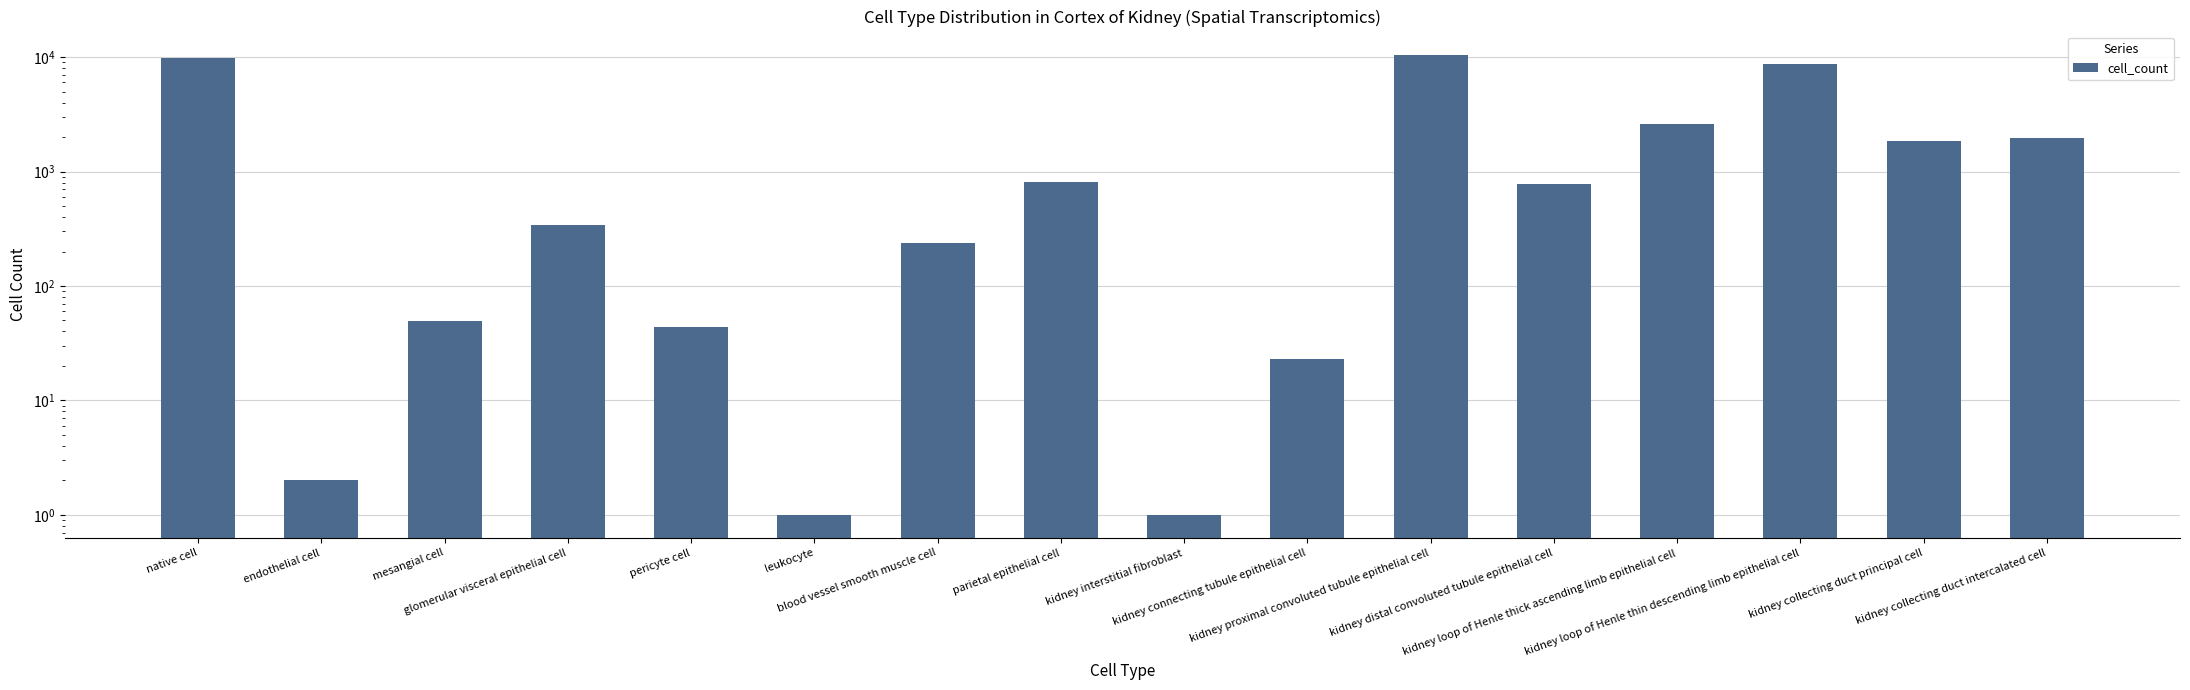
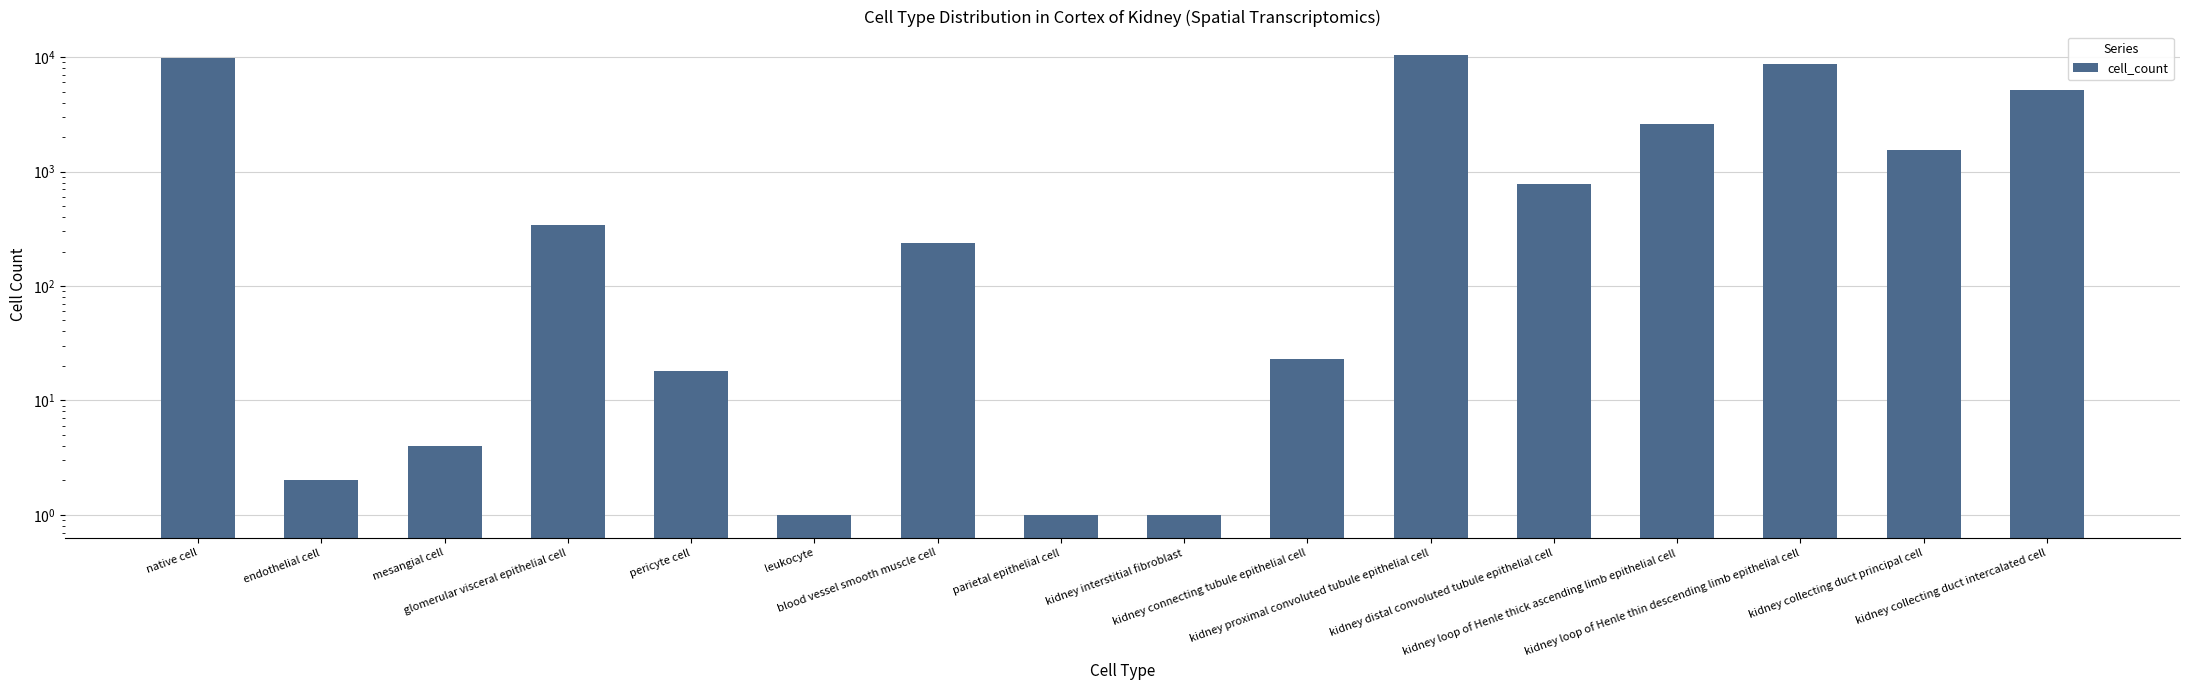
mesangial cell: 49 -> 4
pericyte cell: 44 -> 18
parietal epithelial cell: 800 -> 1
kidney collecting duct principal cell: 1800 -> 1500
kidney collecting duct intercalated cell: 2000 -> 5000
